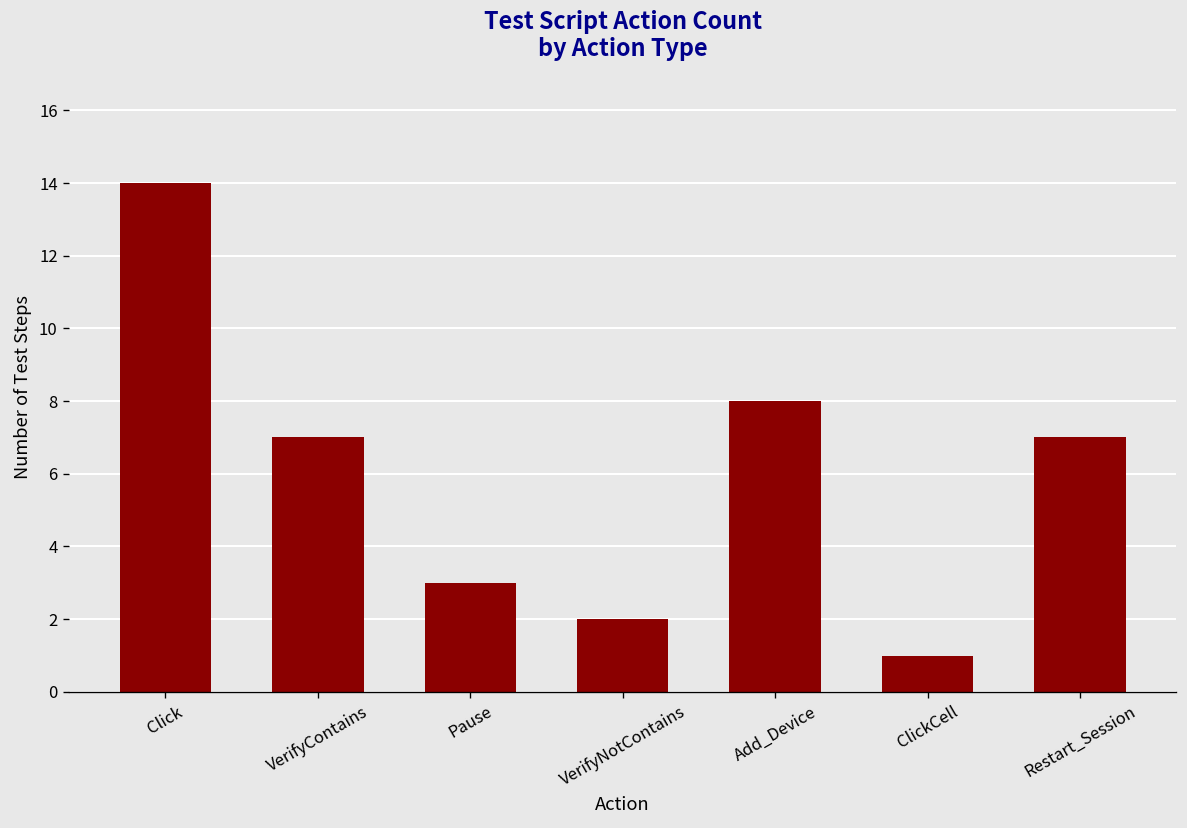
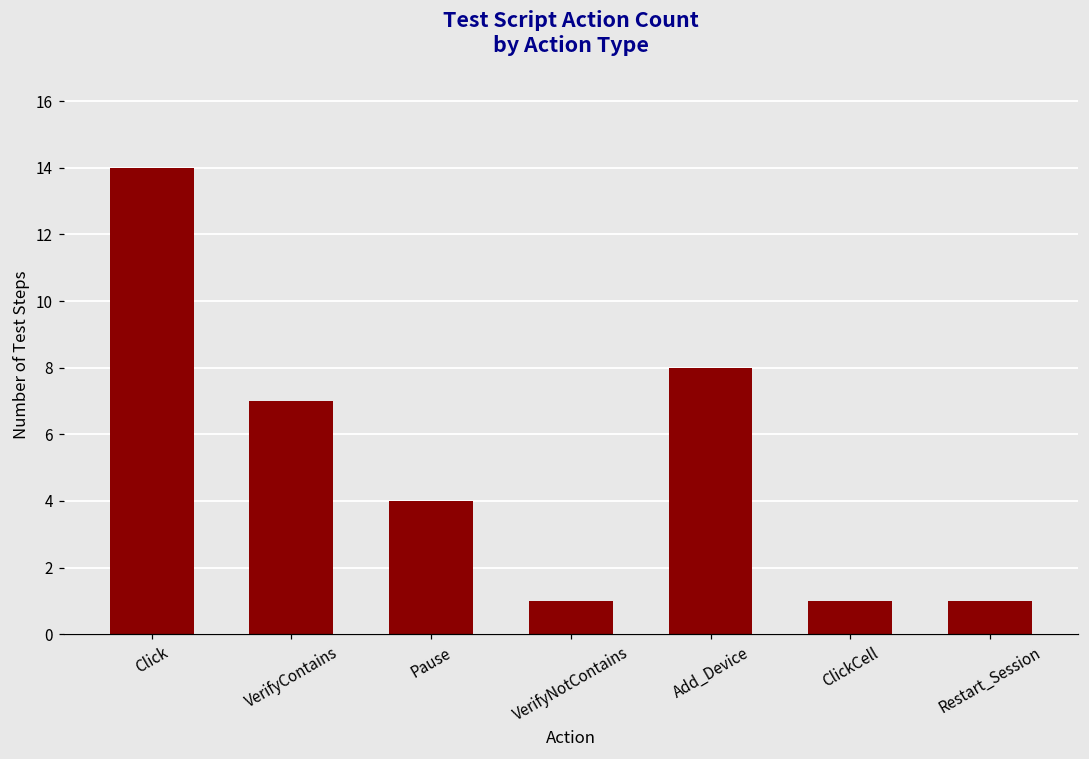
Pause: 3 -> 4
VerifyNotContains: 2 -> 1
Restart_Session: 7 -> 1
